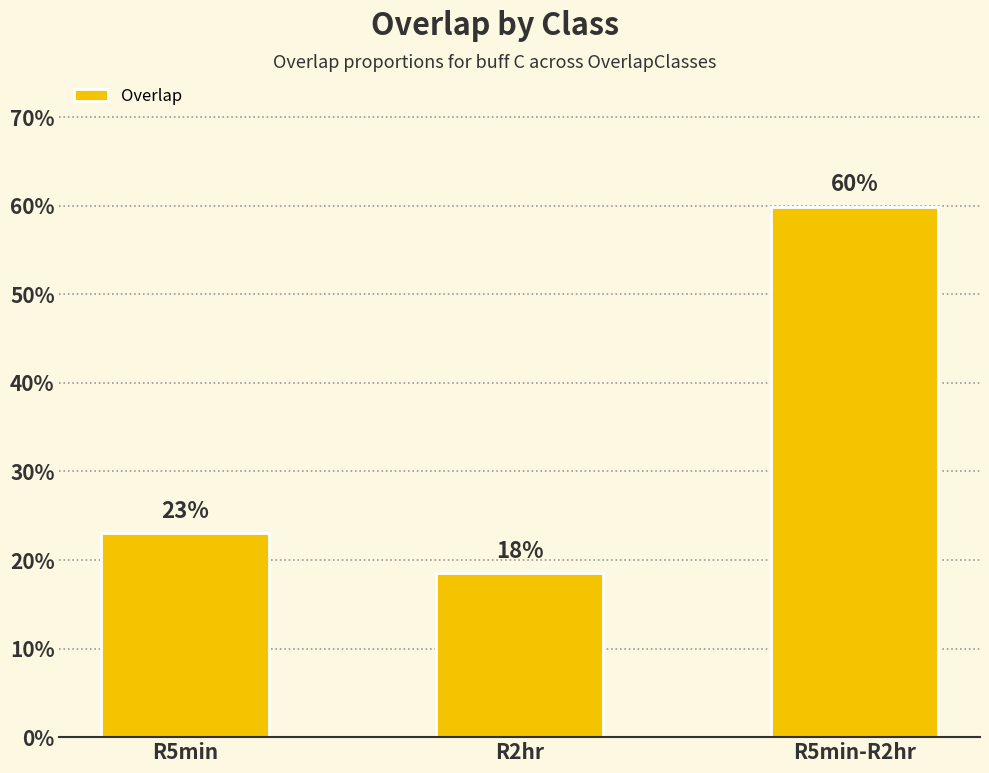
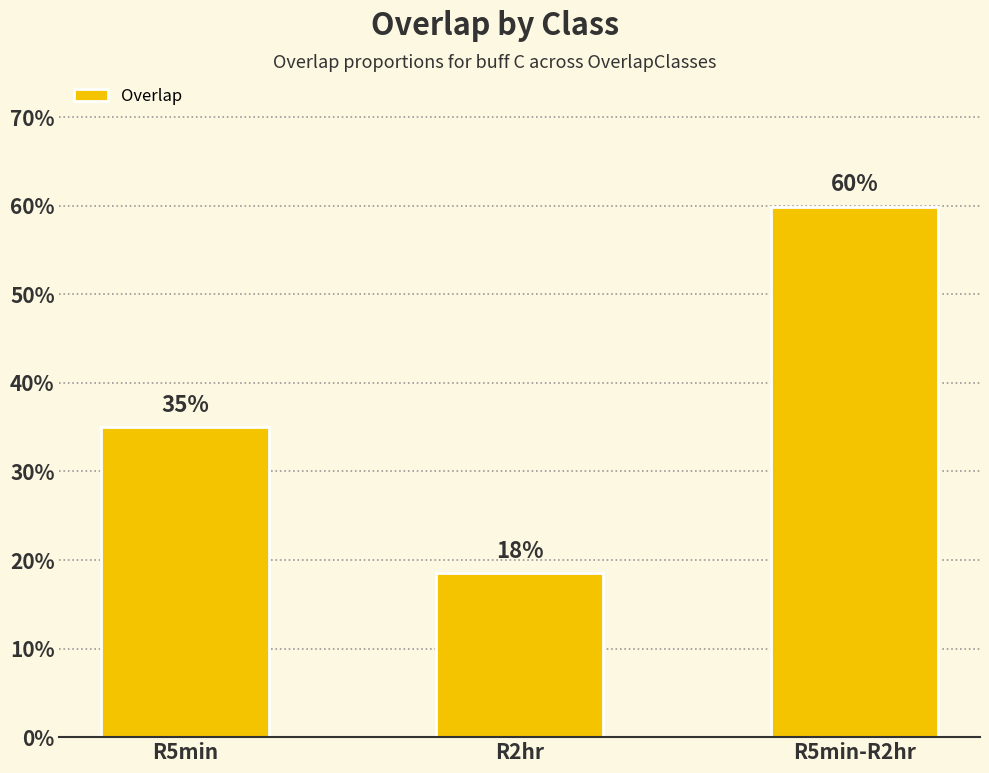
R5min: 23% -> 35%
